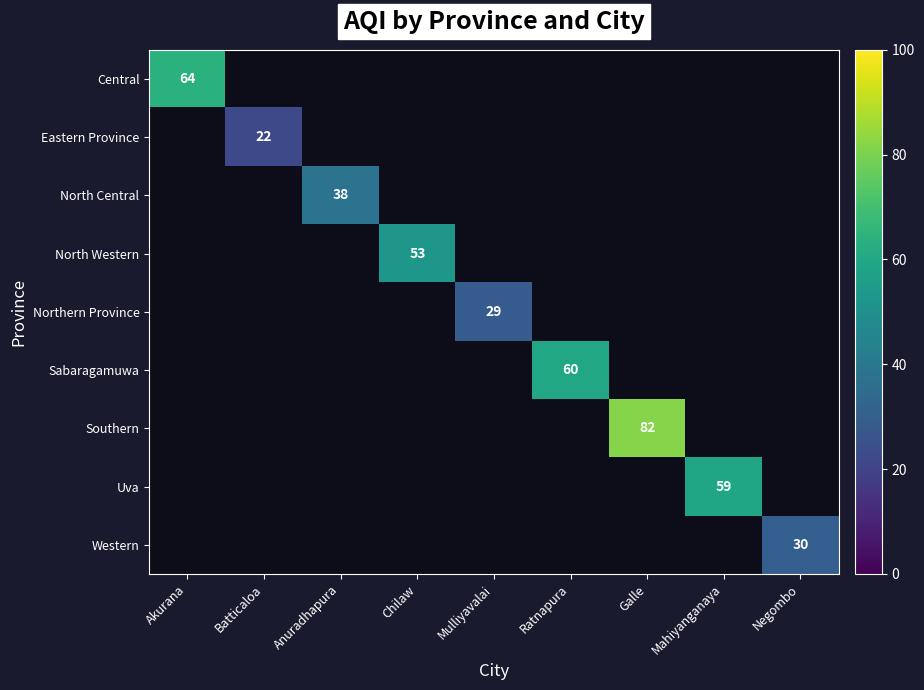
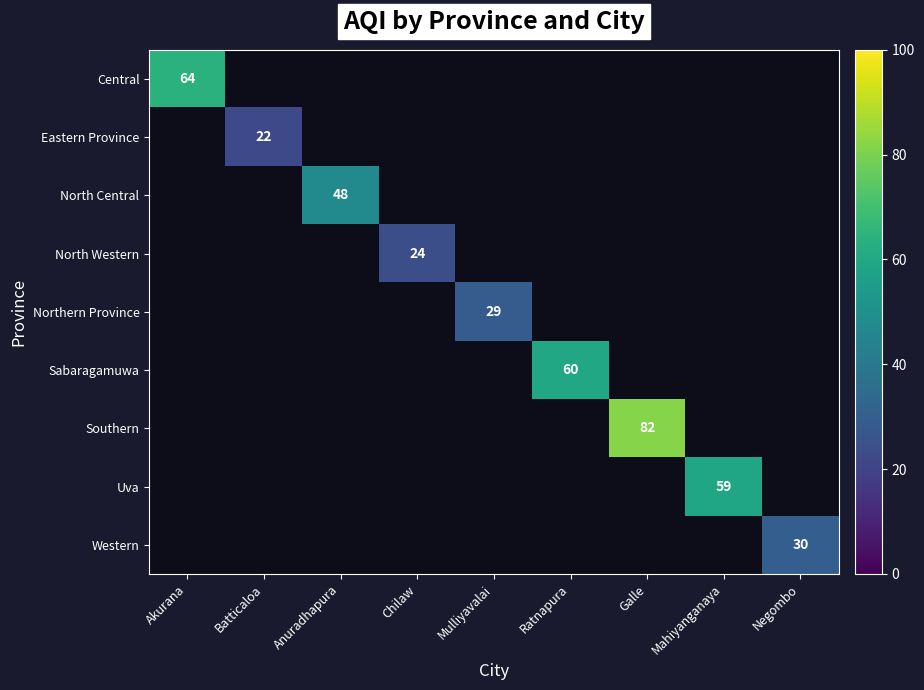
North Central, Anuradhapura: 38 -> 48
North Western, Chilaw: 53 -> 24
